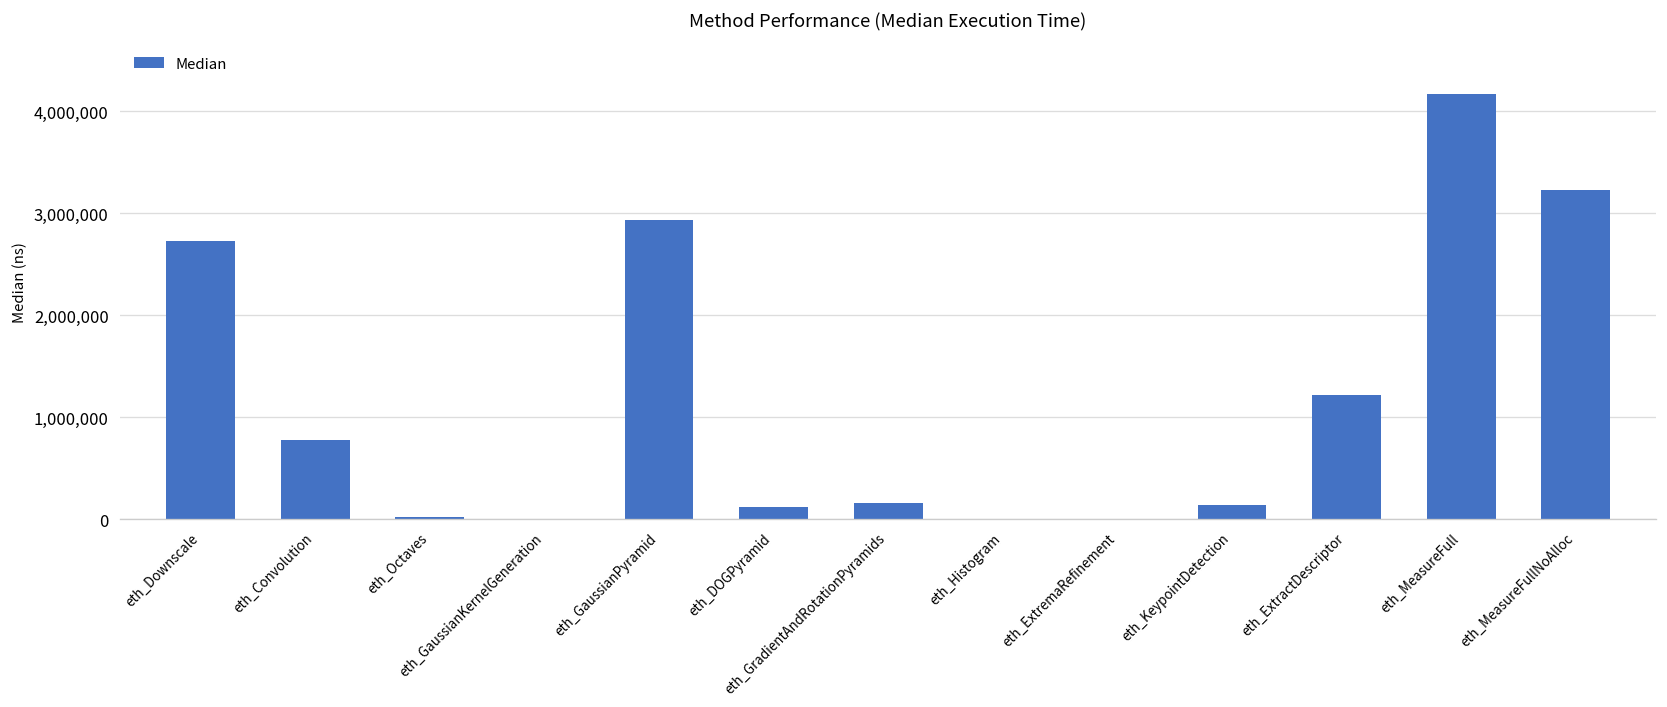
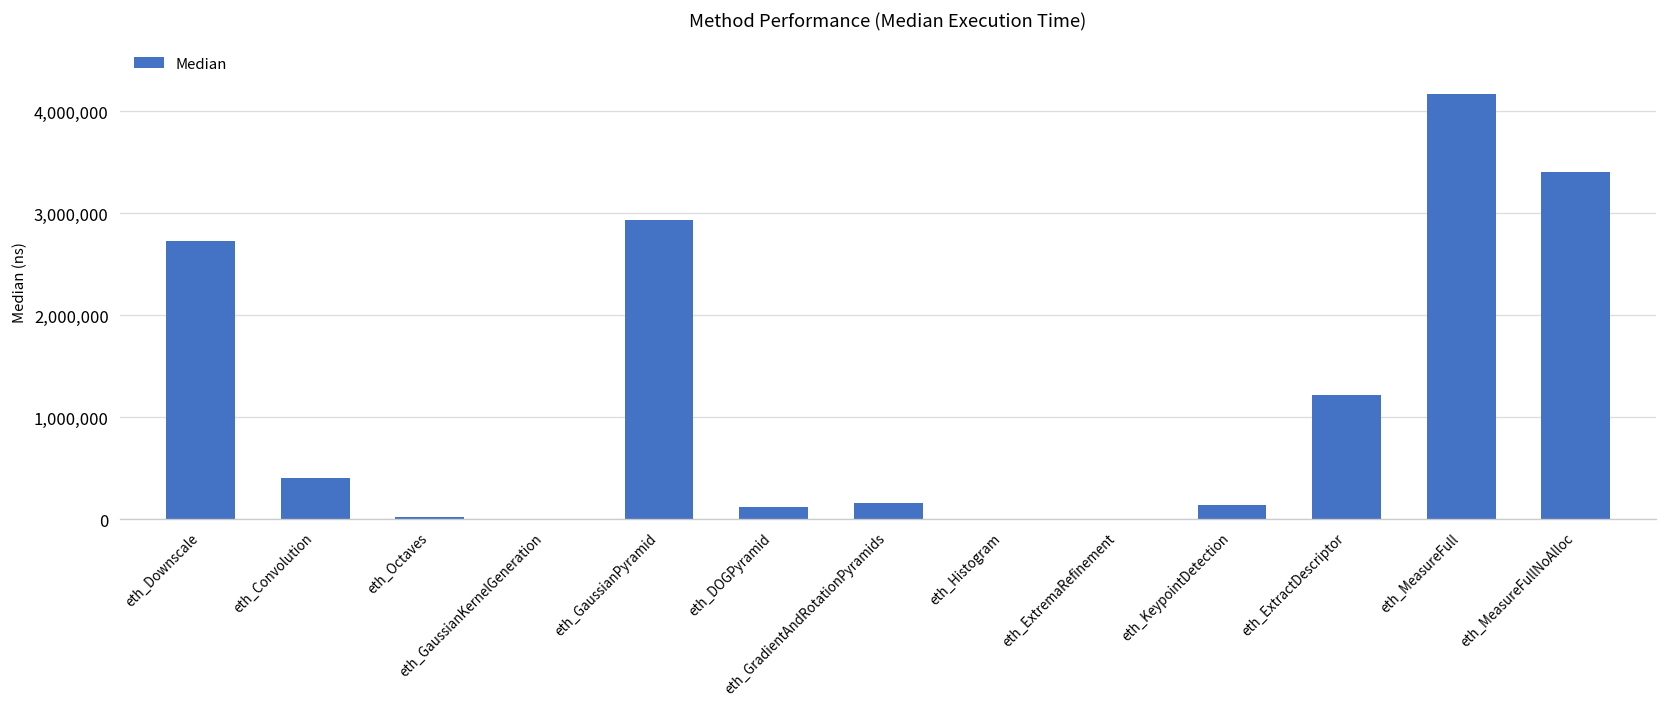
eth_Convolution: 800,000 -> 400,000
eth_MeasureFullNoAlloc: 3,200,000 -> 3,400,000
